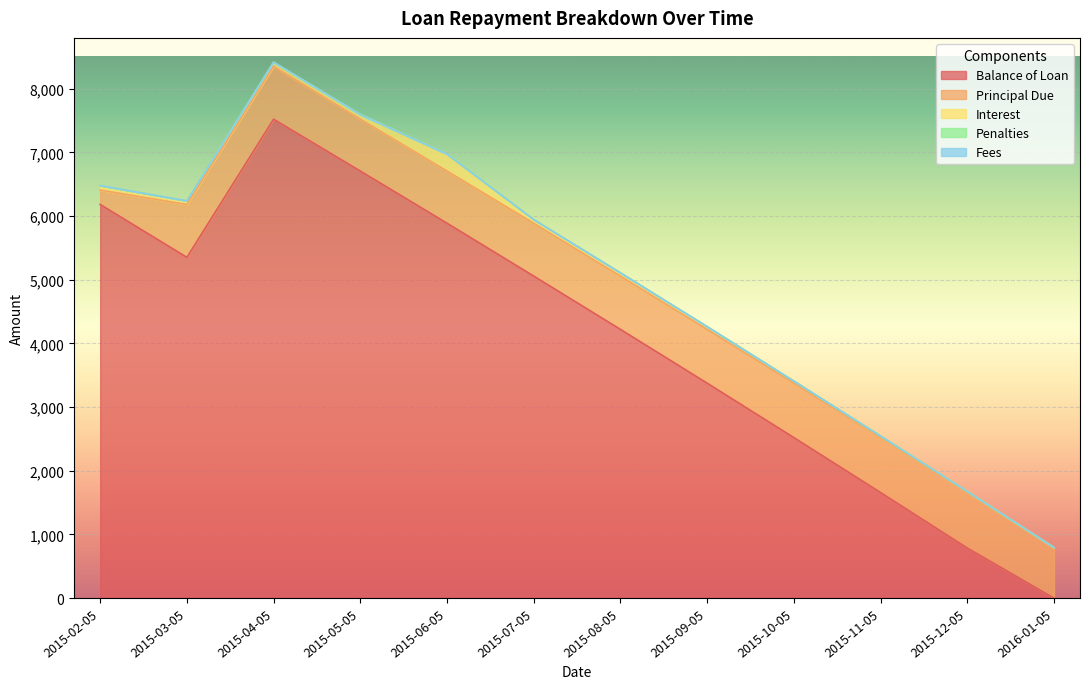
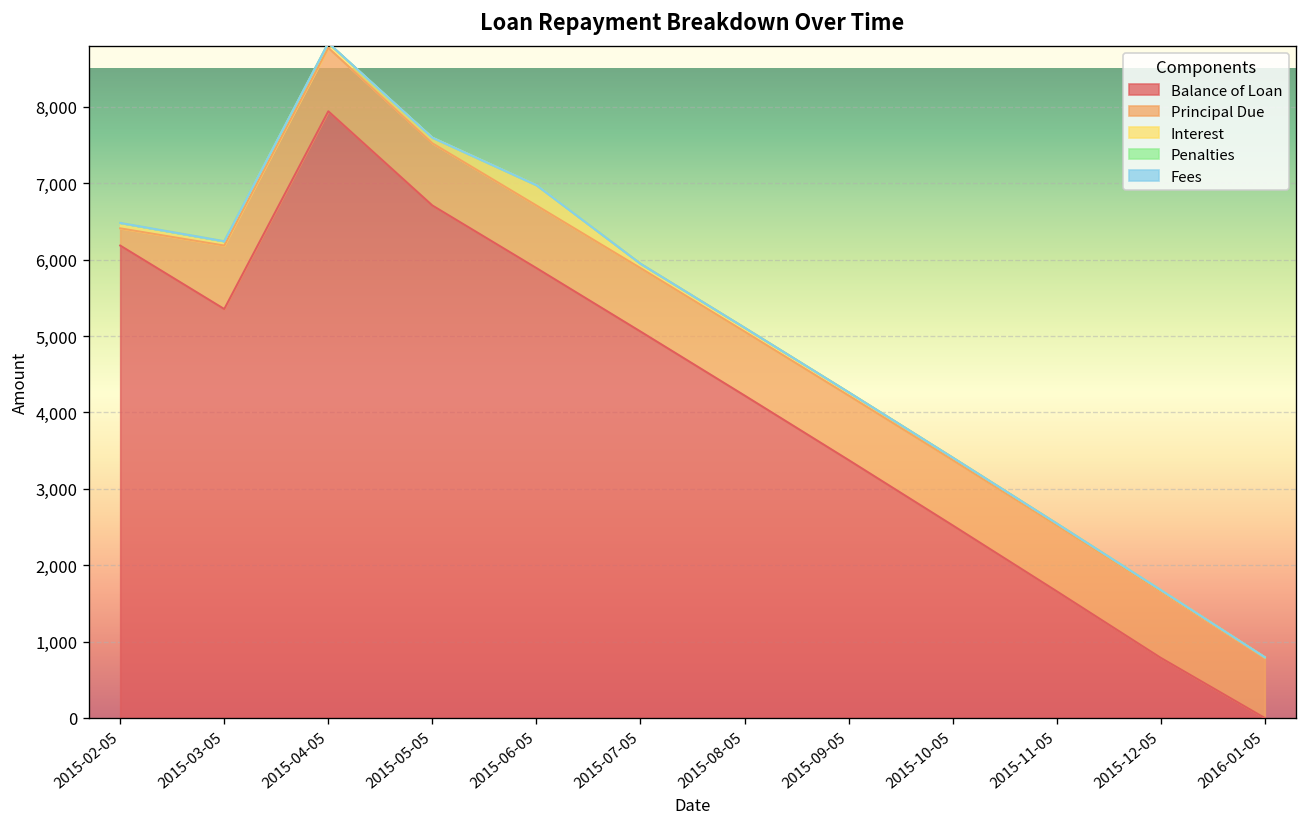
Balance of Loan, 2015-04-05: 7,500 -> 7,900
